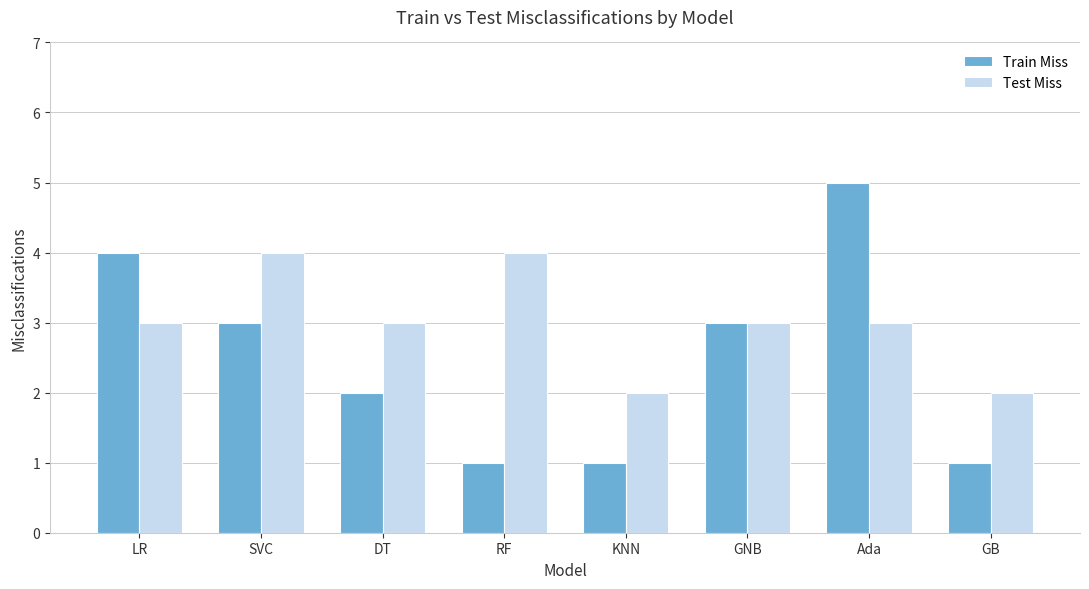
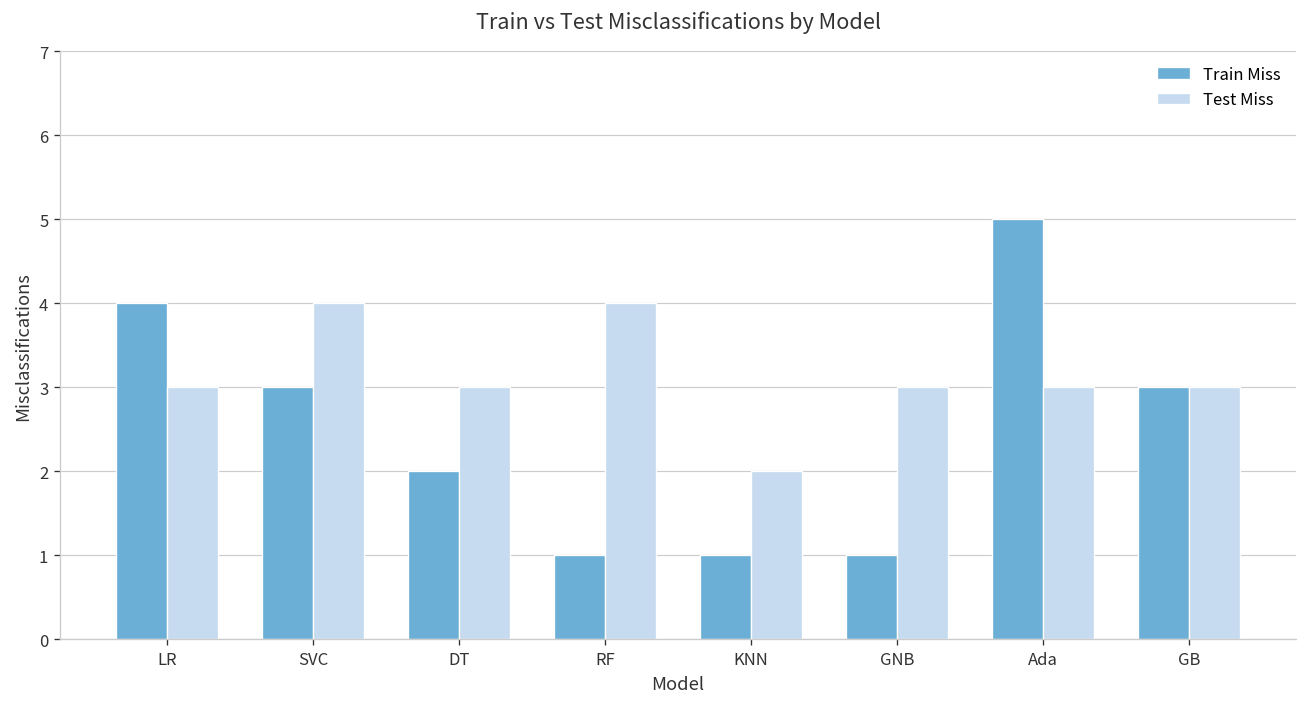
Train Miss, GNB: 3 -> 1
Train Miss, GB: 1 -> 3
Test Miss, GB: 2 -> 3
